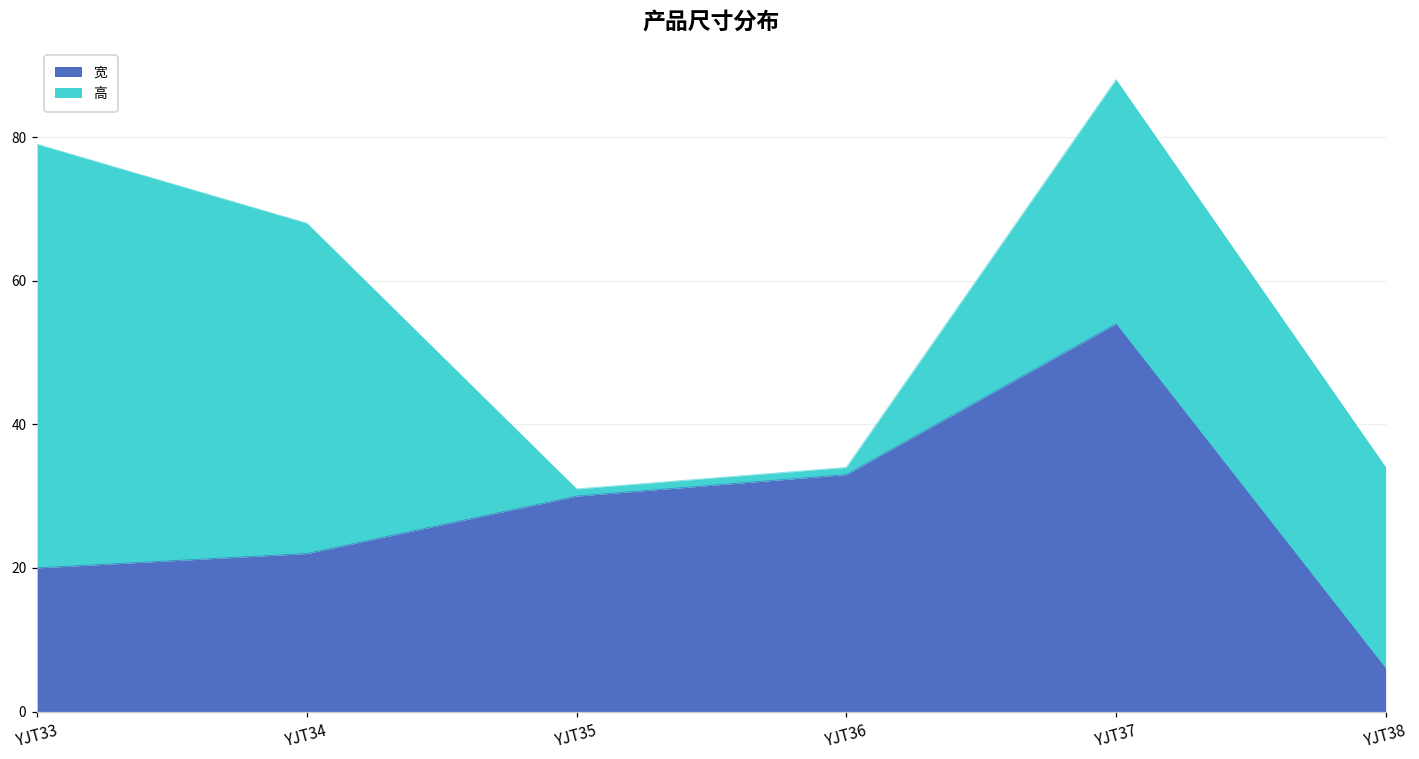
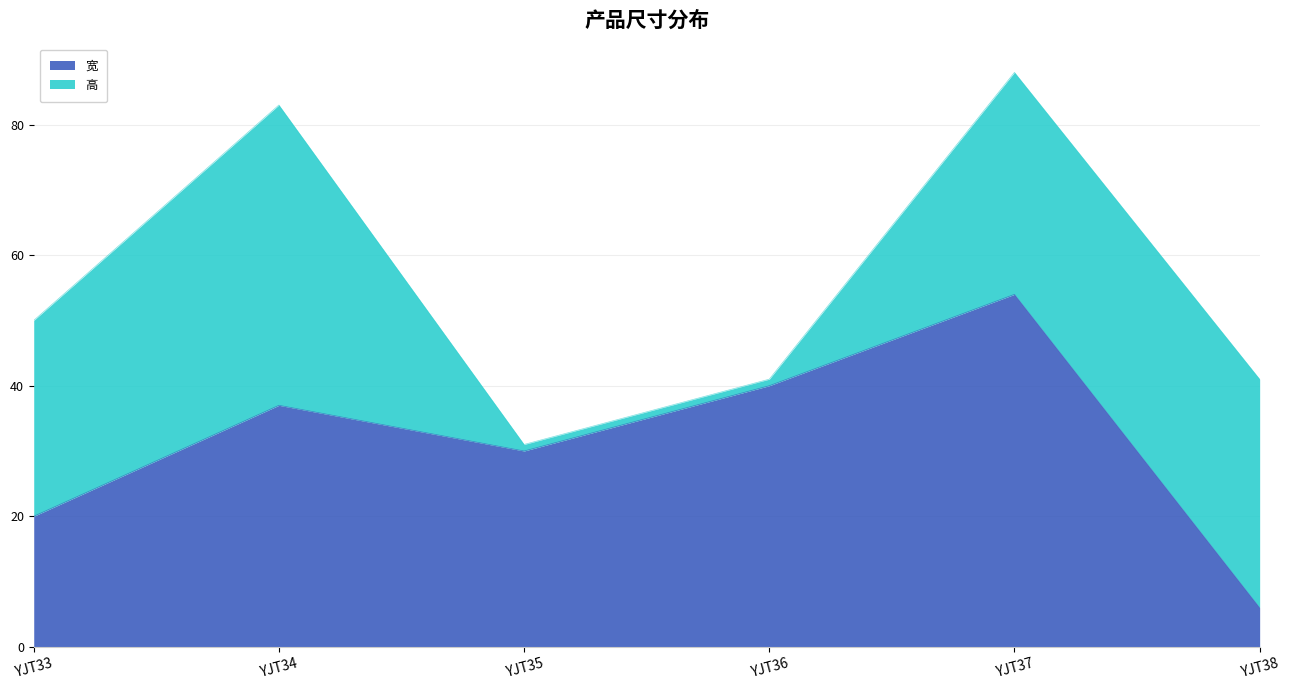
高, YJT33: 59 -> 30
宽, YJT34: 22 -> 37
宽, YJT36: 33 -> 40
高, YJT38: 28 -> 35
